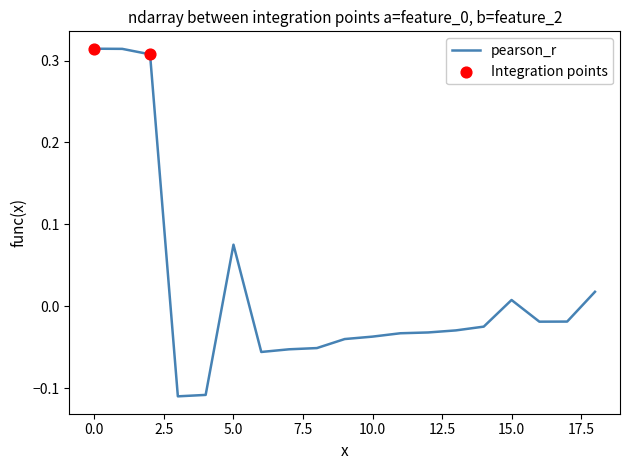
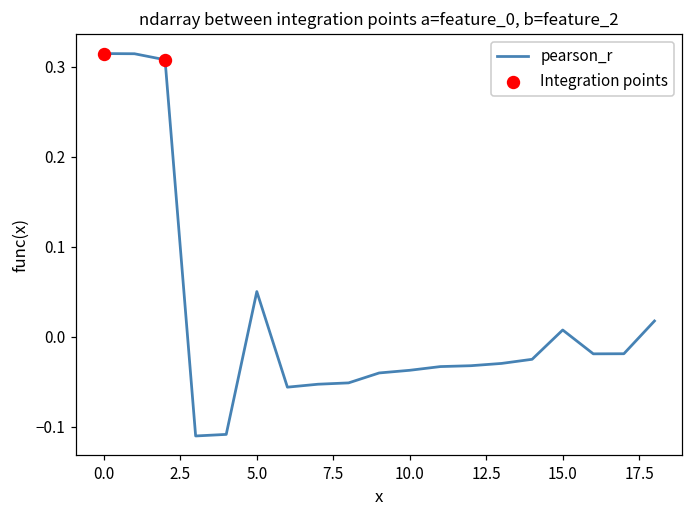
pearson_r, 5.0: 0.08 -> 0.05
